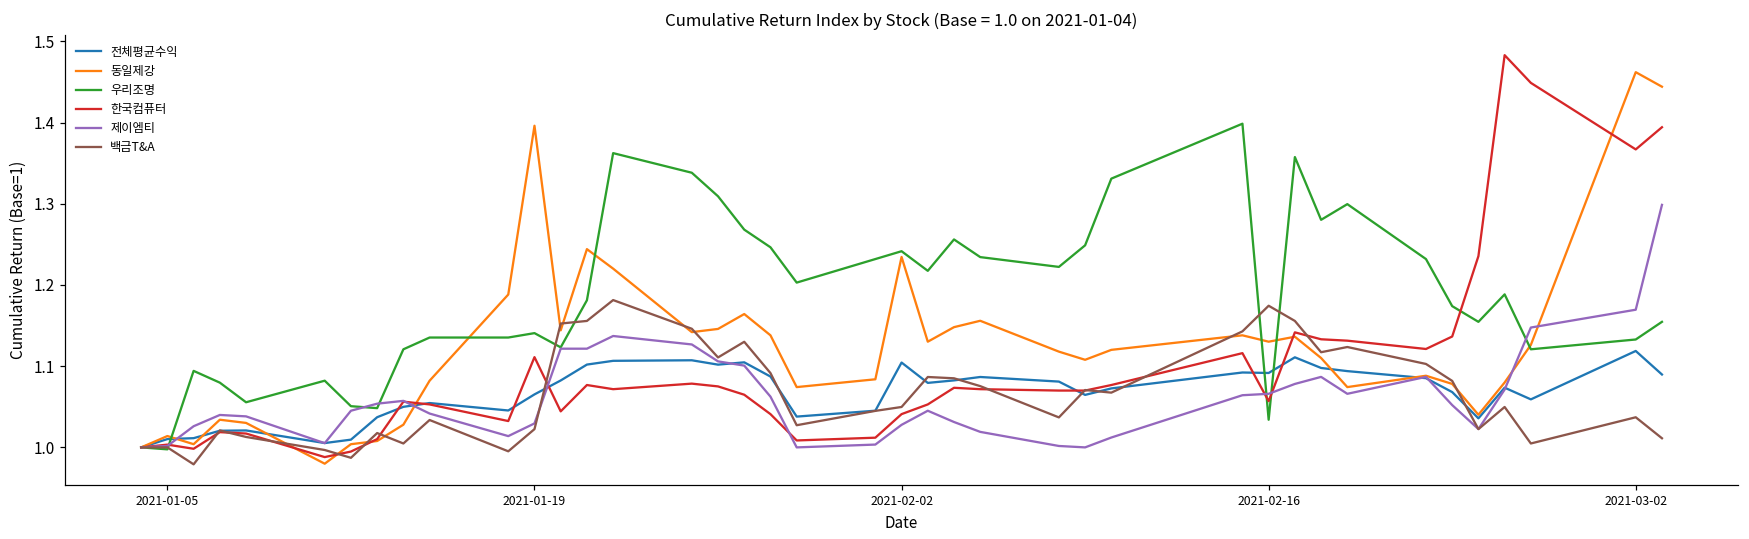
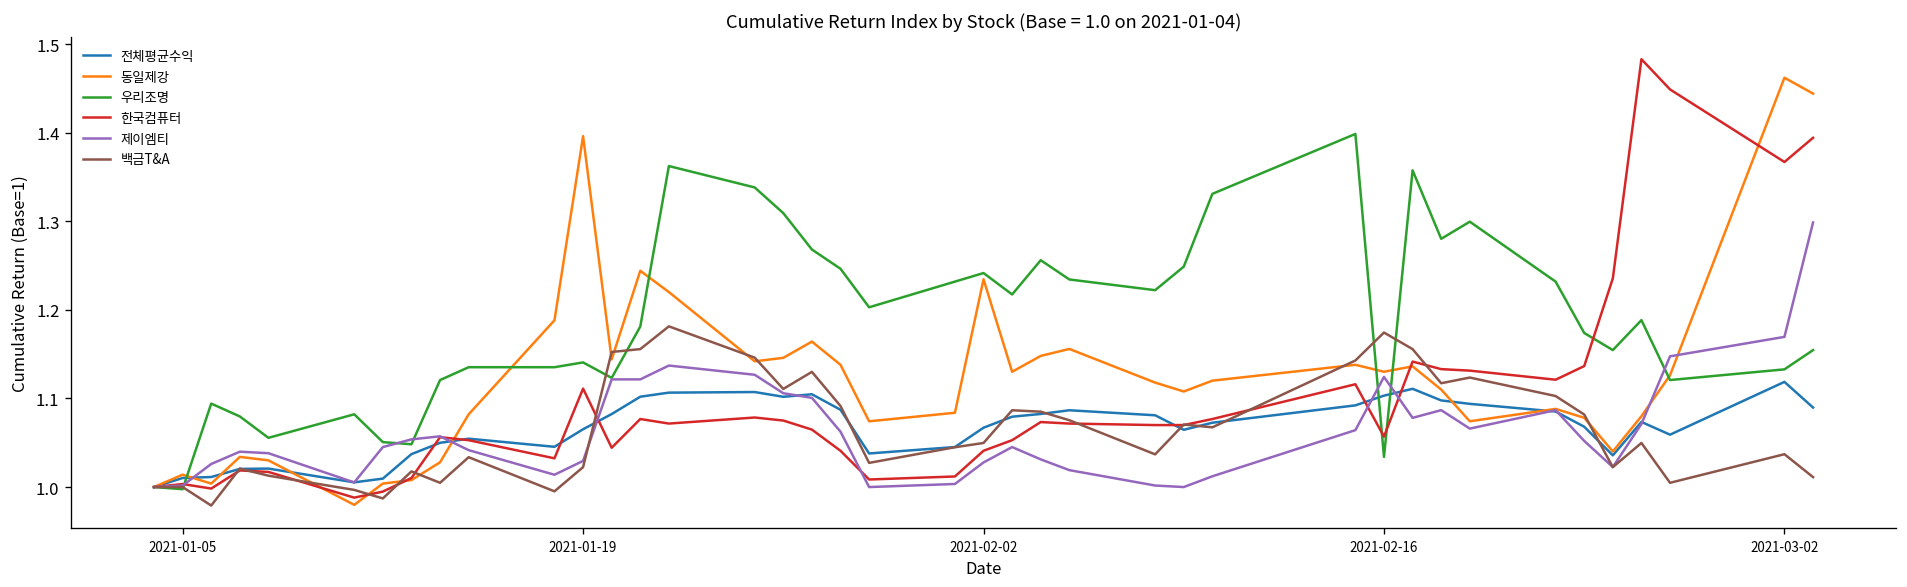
전체평균수익, 2021-02-02: 1.10 -> 1.07
전체평균수익, 2021-02-16: 1.09 -> 1.10
제이엠티, 2021-02-16: 1.07 -> 1.12
